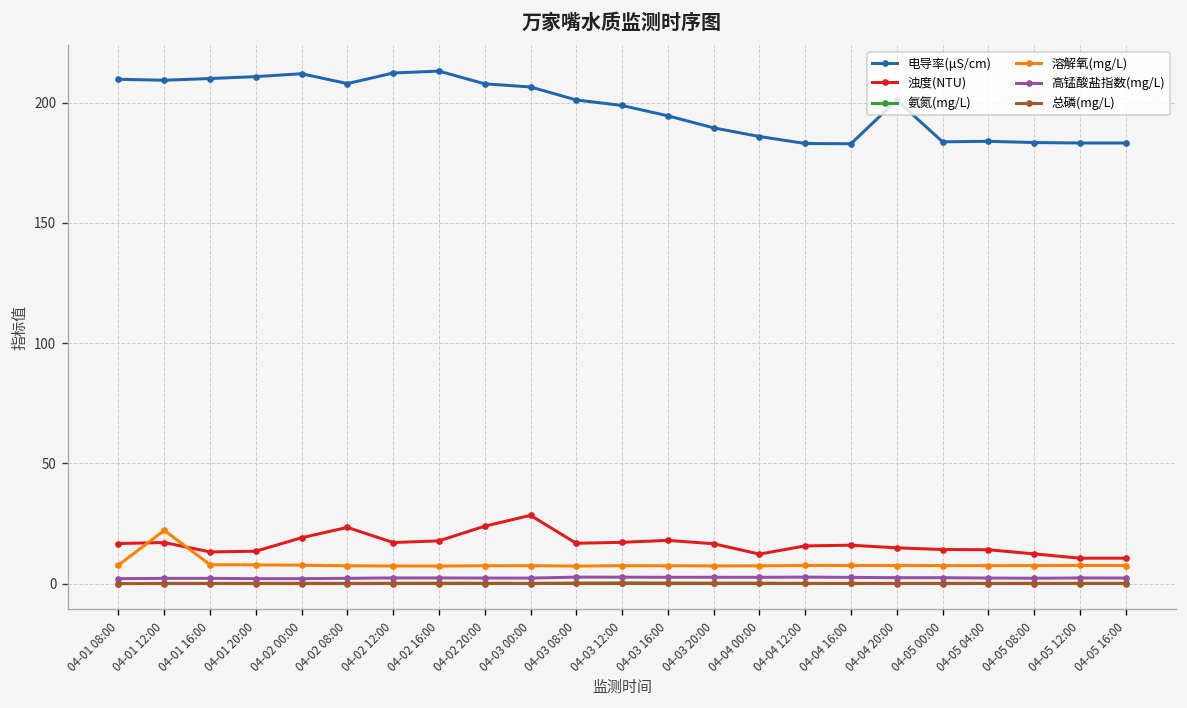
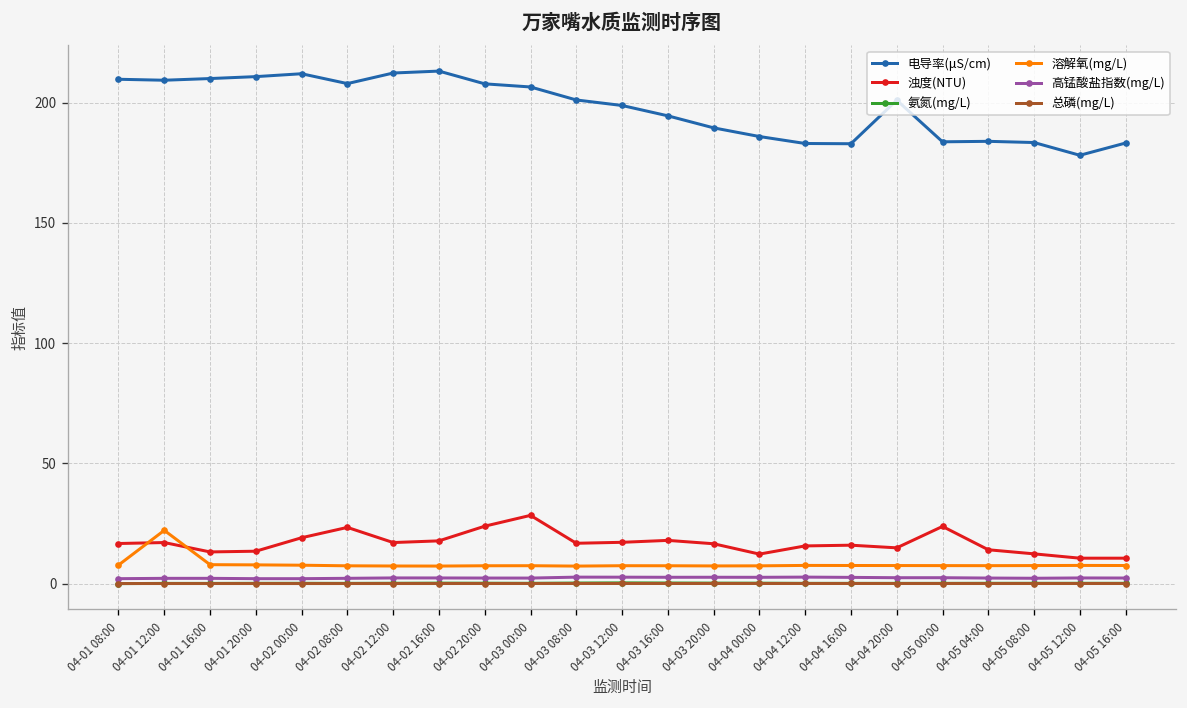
浊度(NTU), 04-05 00:00: 14 -> 24
电导率(μS/cm), 04-05 12:00: 183 -> 178
